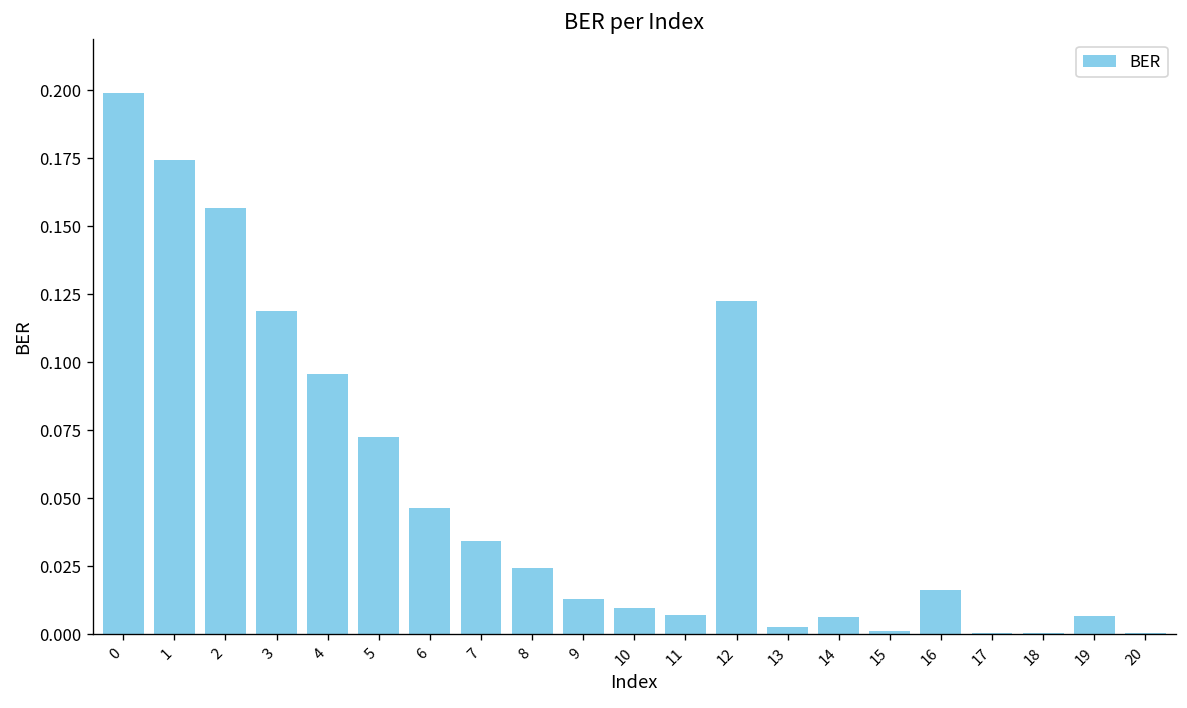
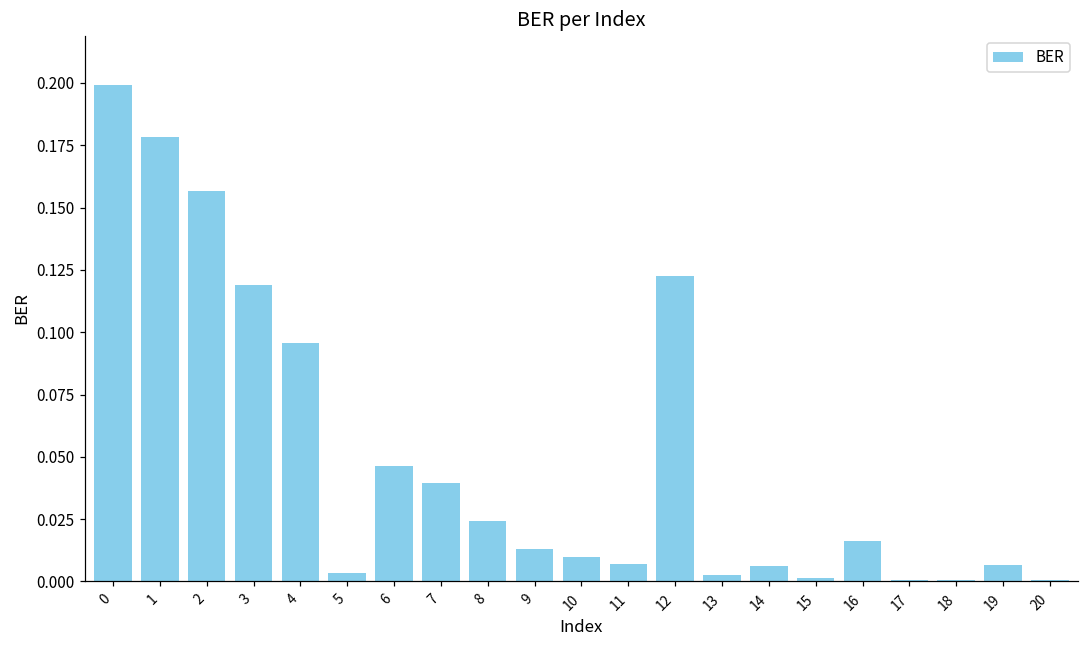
1: 0.174 -> 0.178
5: 0.073 -> 0.003
7: 0.034 -> 0.040
